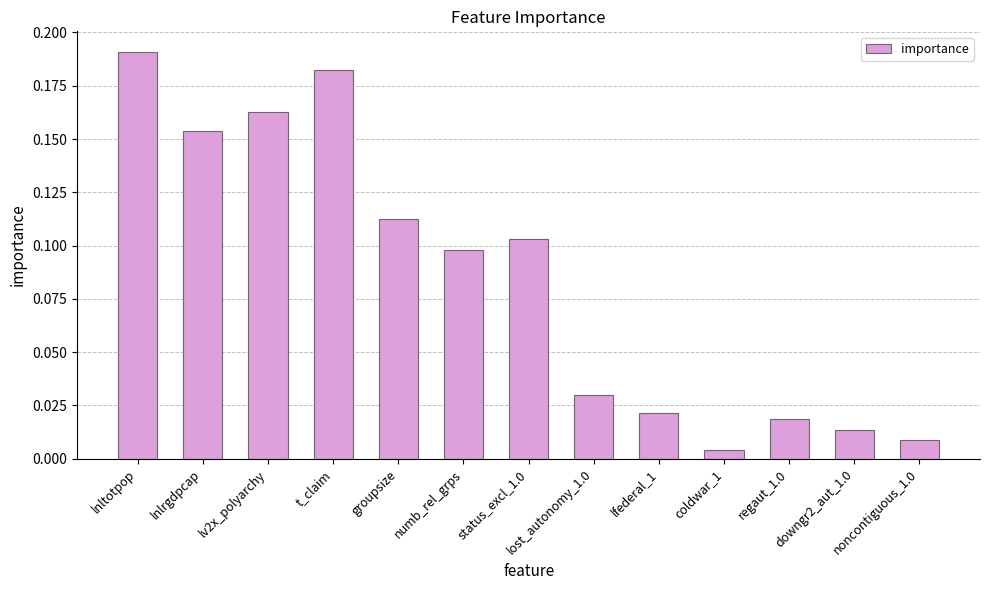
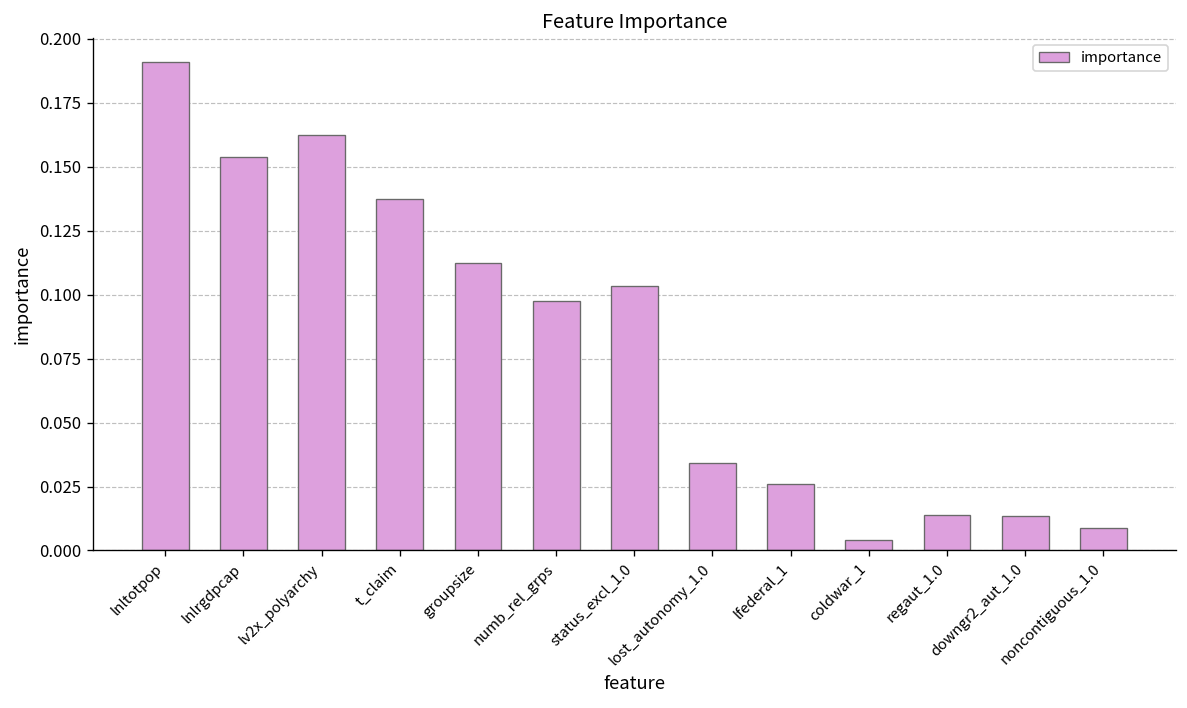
t_claim: 0.183 -> 0.137
lost_autonomy_1.0: 0.030 -> 0.034
lfederal_1: 0.022 -> 0.026
regaut_1.0: 0.019 -> 0.014
